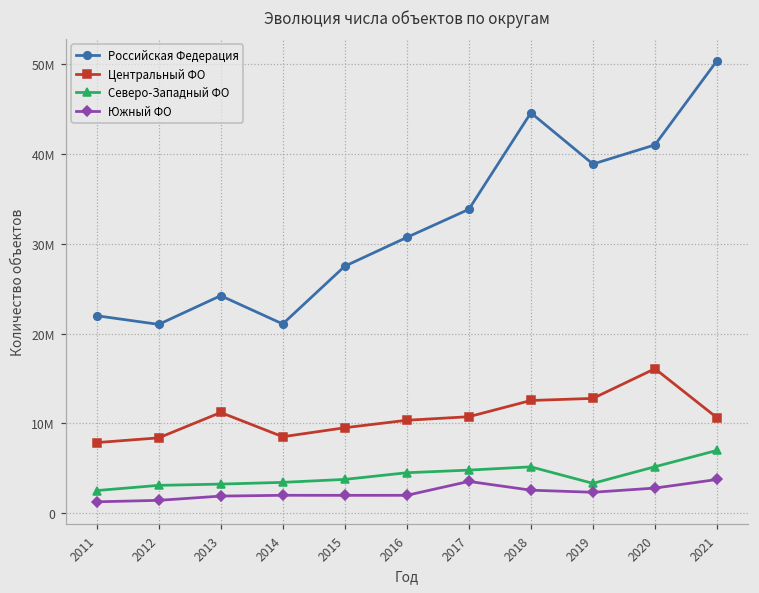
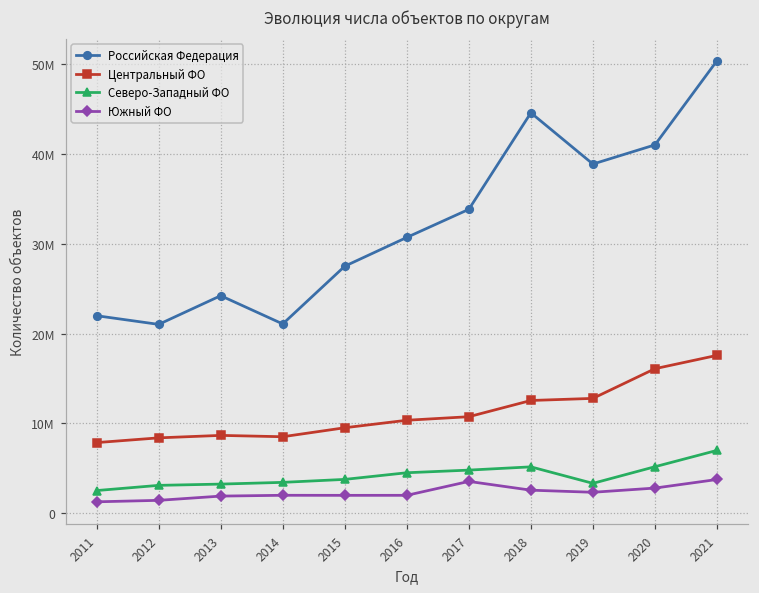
Центральный ФО, 2013: 11000000 -> 9000000
Центральный ФО, 2021: 11000000 -> 18000000
